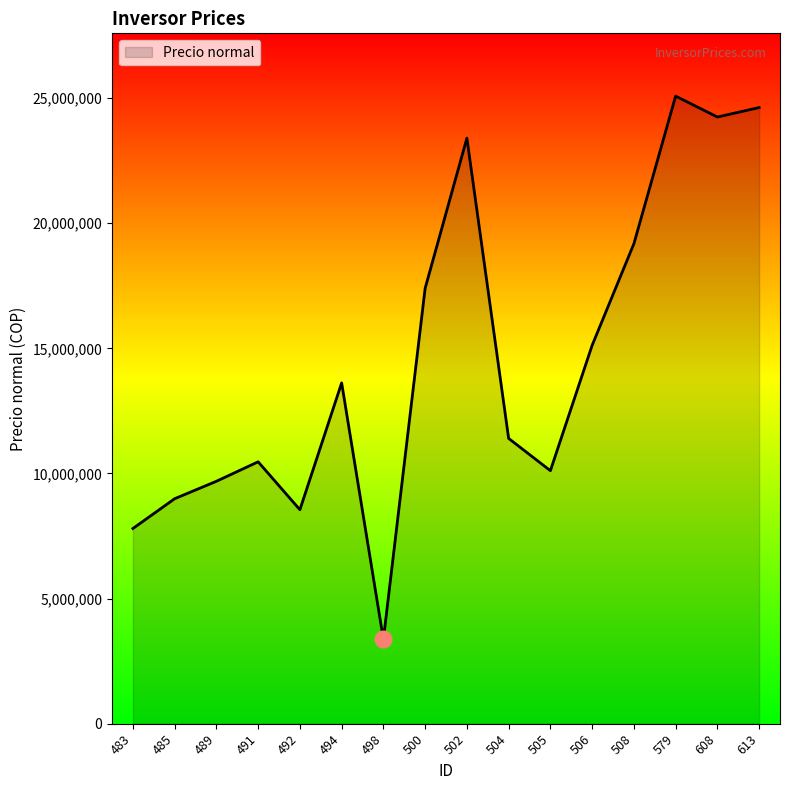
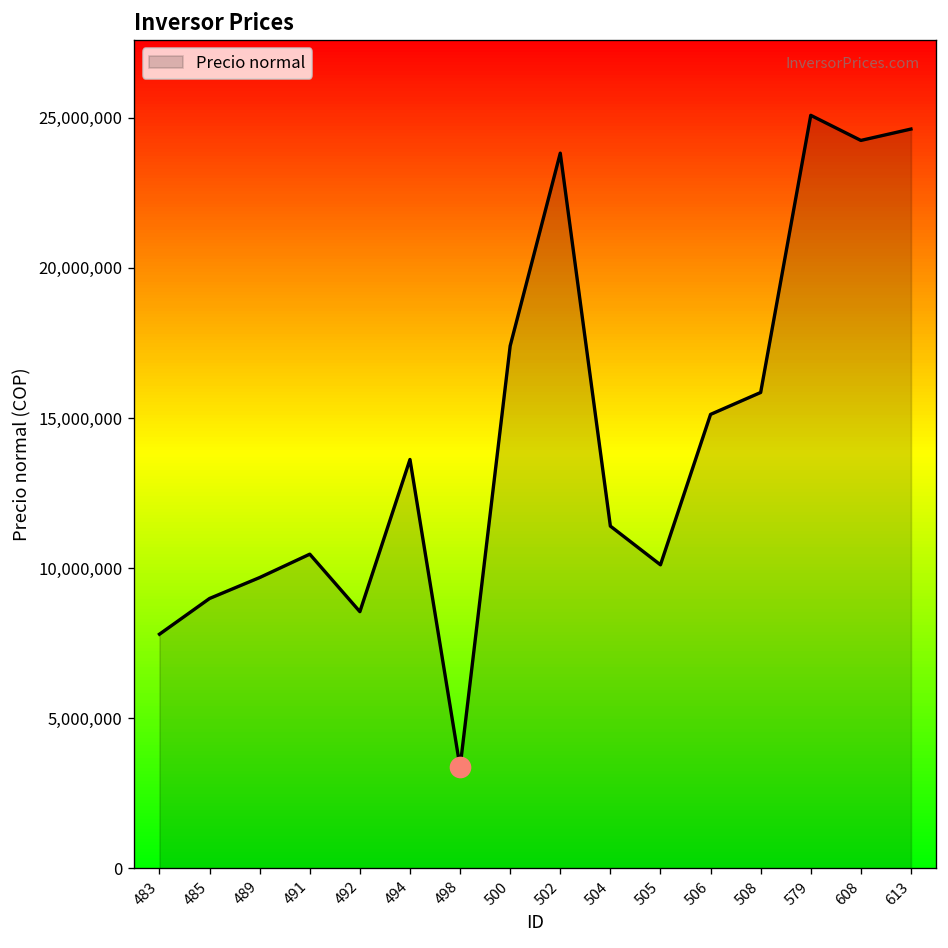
Precio normal, 502: 23,400,000 -> 23,800,000
Precio normal, 508: 19,200,000 -> 15,900,000
